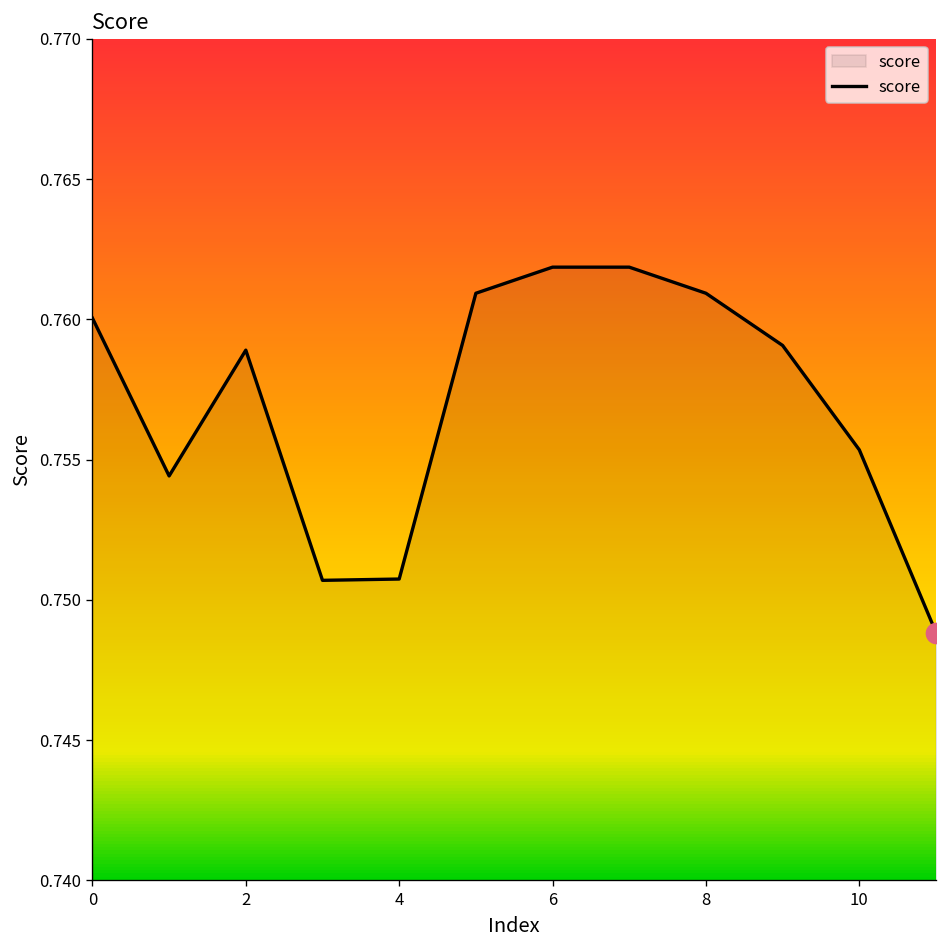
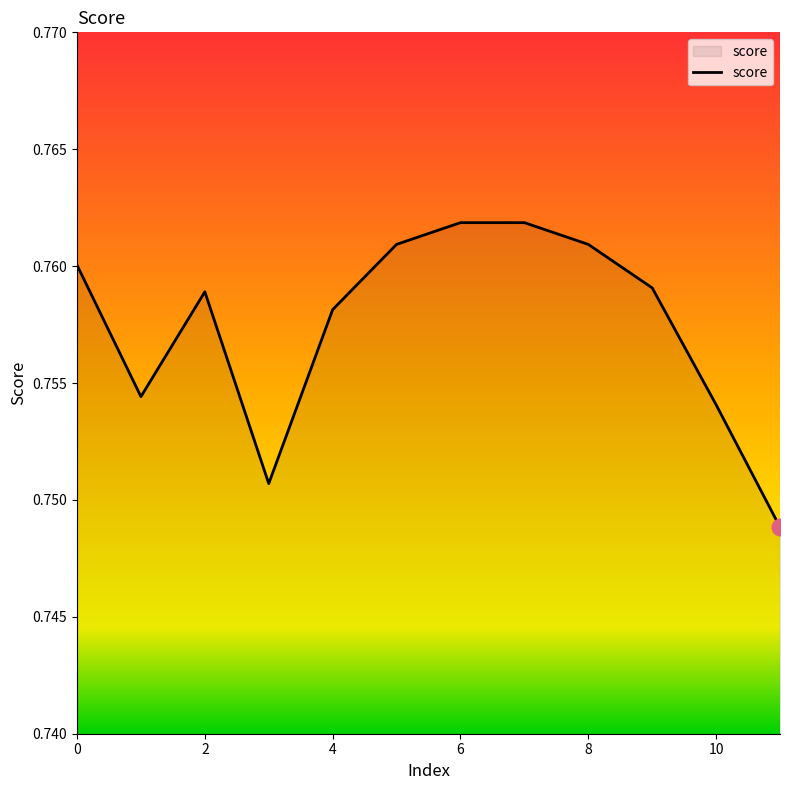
score, 4: 0.7507 -> 0.7581
score, 10: 0.7553 -> 0.7541
